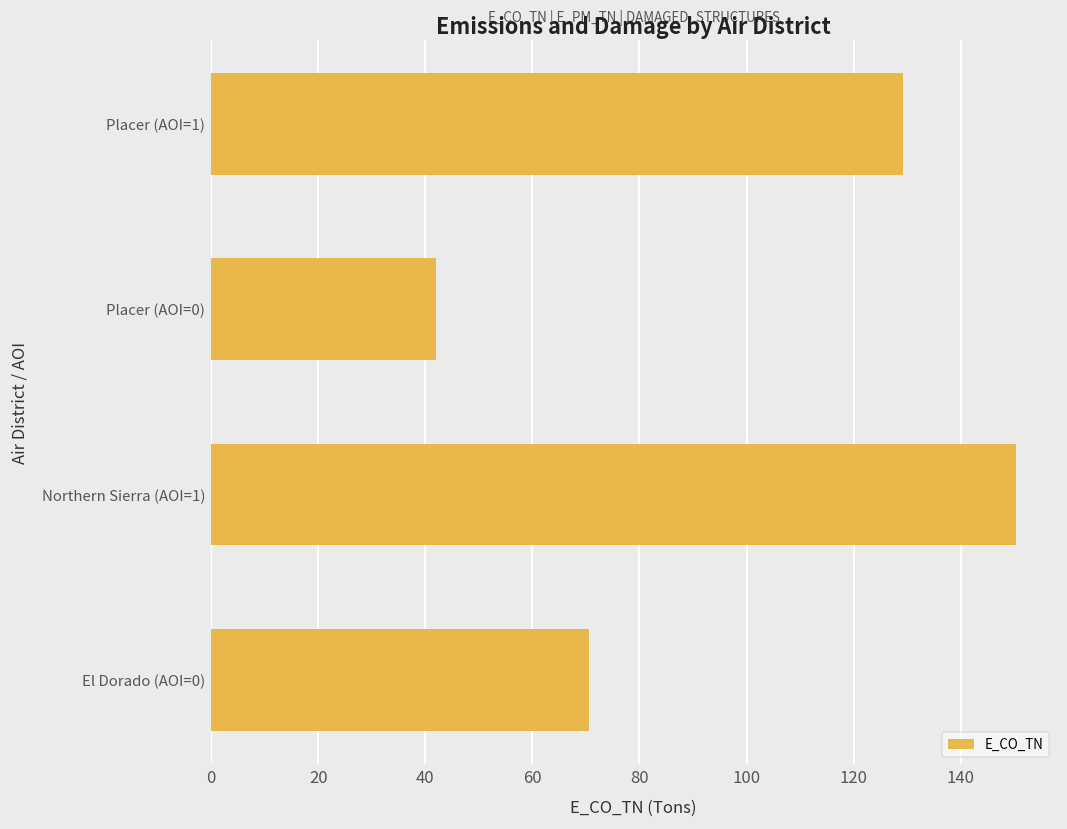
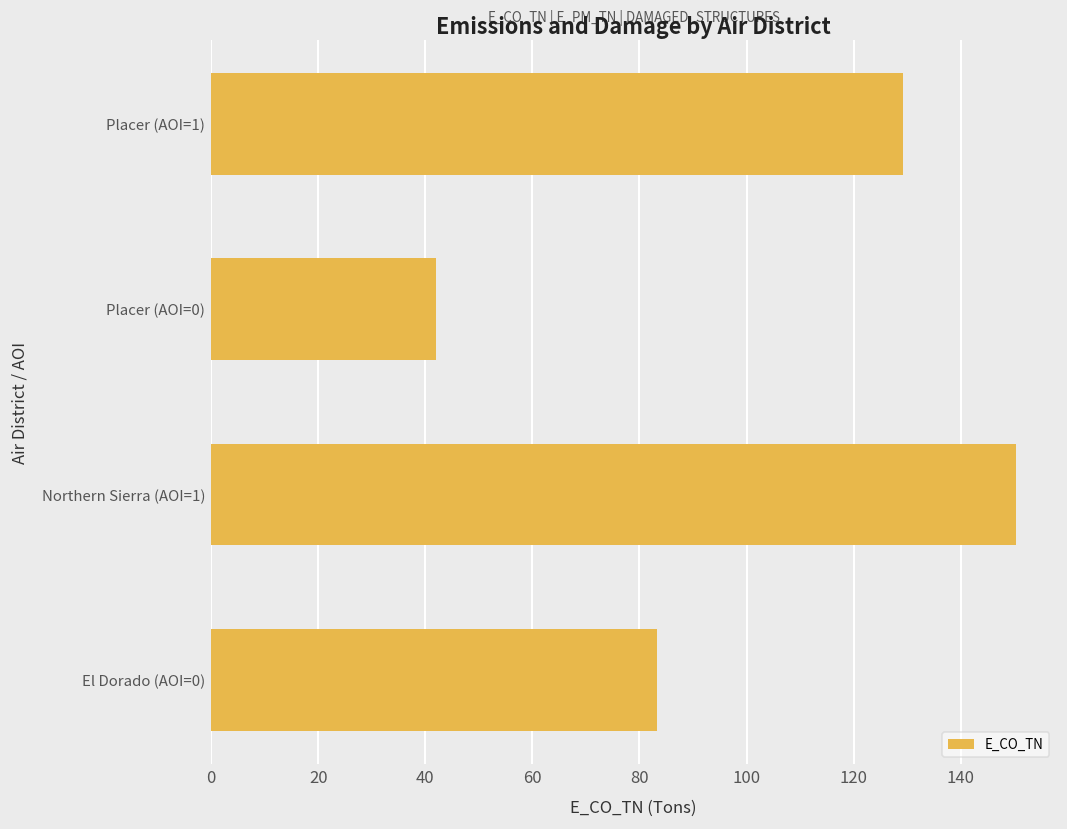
El Dorado (AOI=0): 71 -> 83
